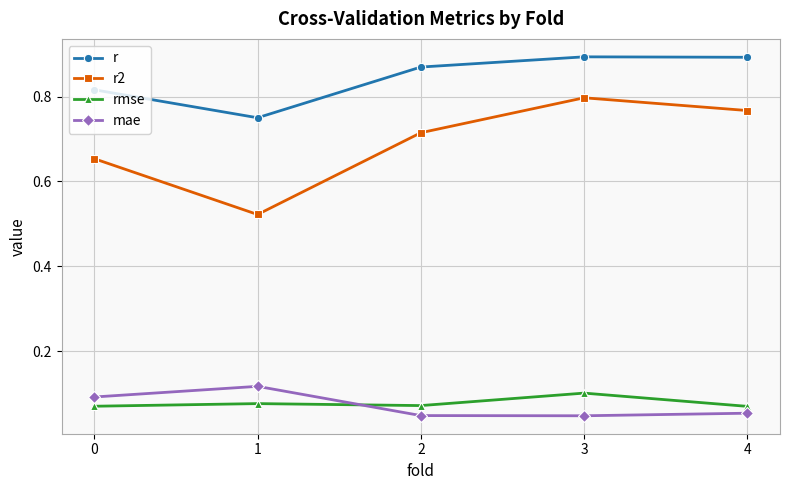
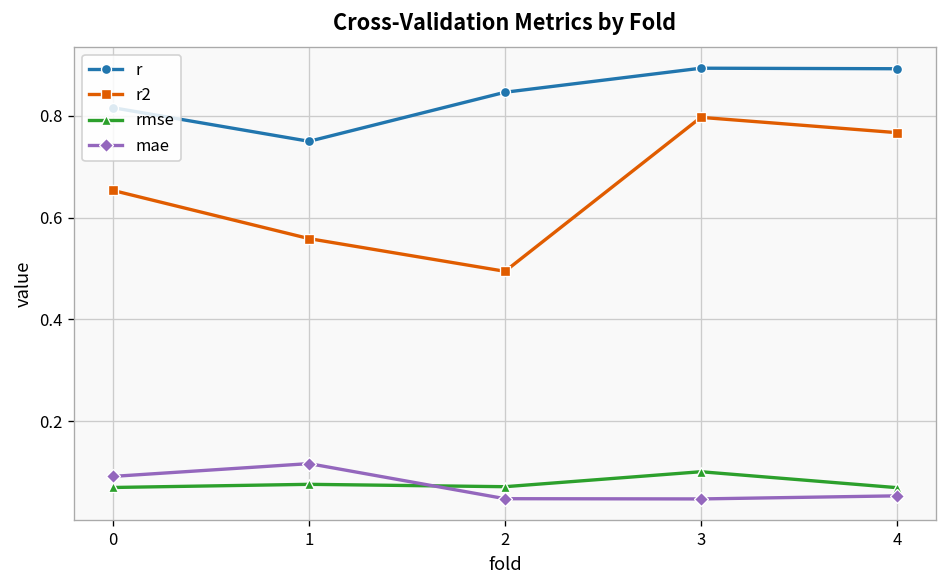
r2, 1: 0.52 -> 0.56
r, 2: 0.87 -> 0.85
r2, 2: 0.71 -> 0.49
